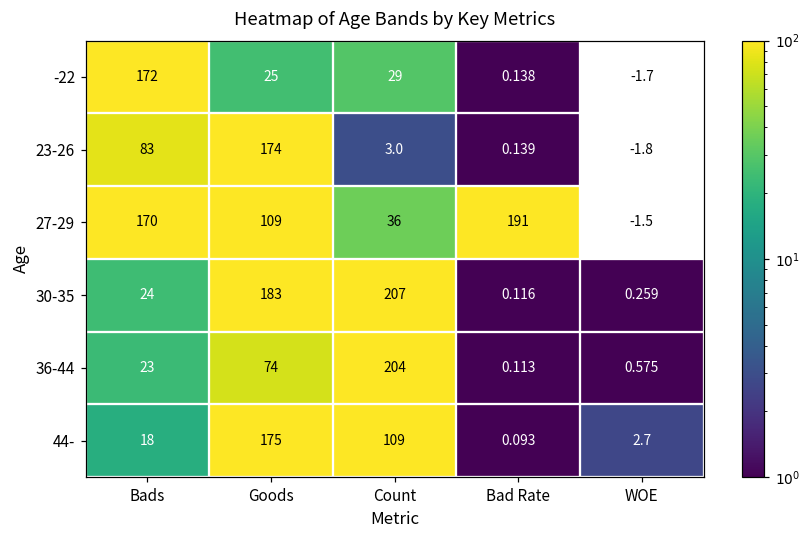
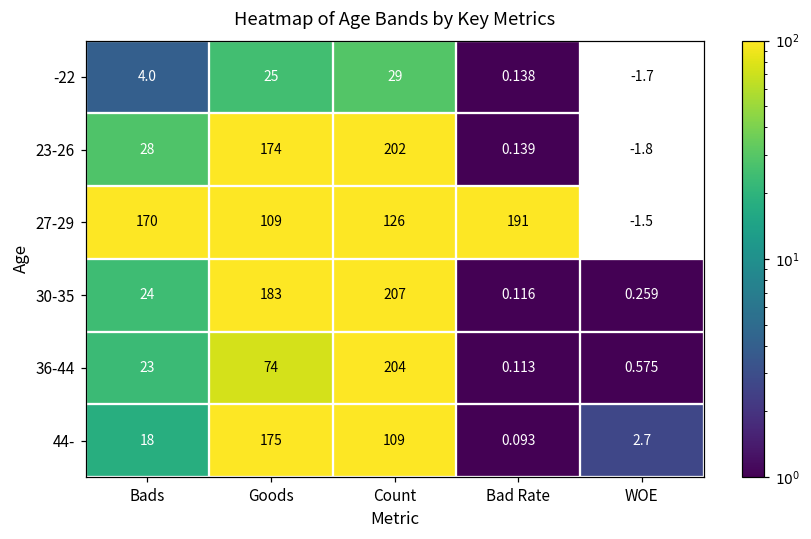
-22, Bads: 172 -> 4.0
23-26, Bads: 83 -> 28
23-26, Count: 3.0 -> 202
27-29, Count: 36 -> 126
